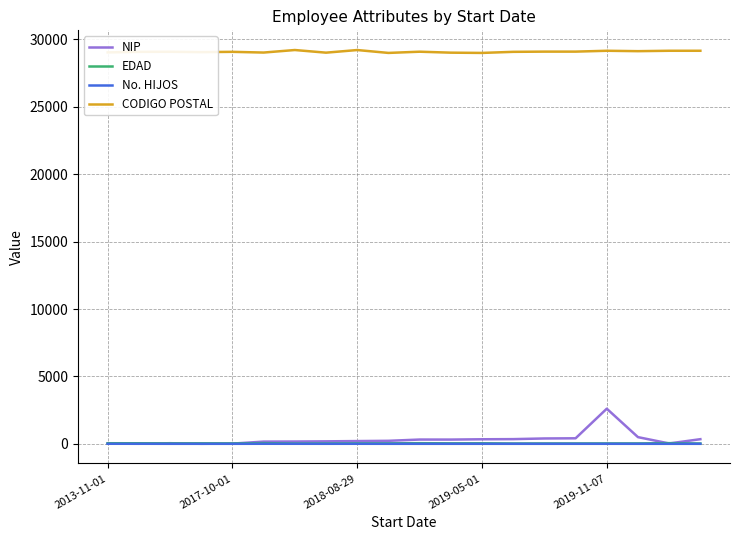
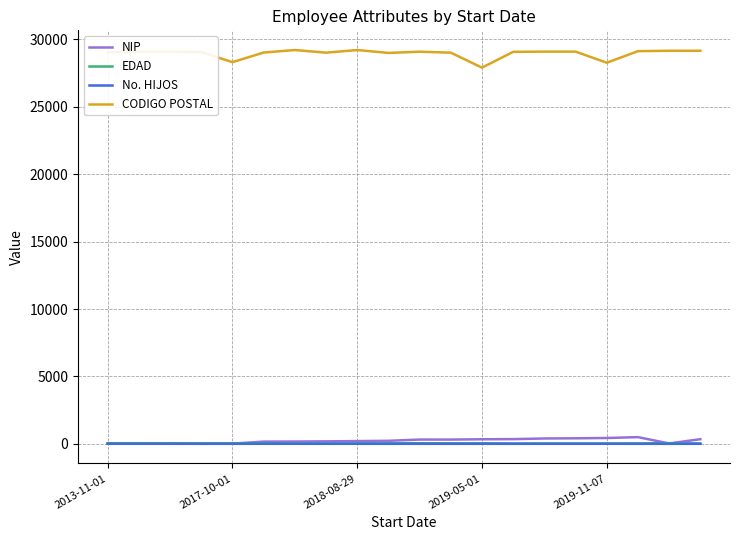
CODIGO POSTAL, 2017-10-01: 29100 -> 28300
CODIGO POSTAL, 2019-05-01: 29000 -> 27900
NIP, 2019-11-07: 2600 -> 400
CODIGO POSTAL, 2019-11-07: 29200 -> 28300
